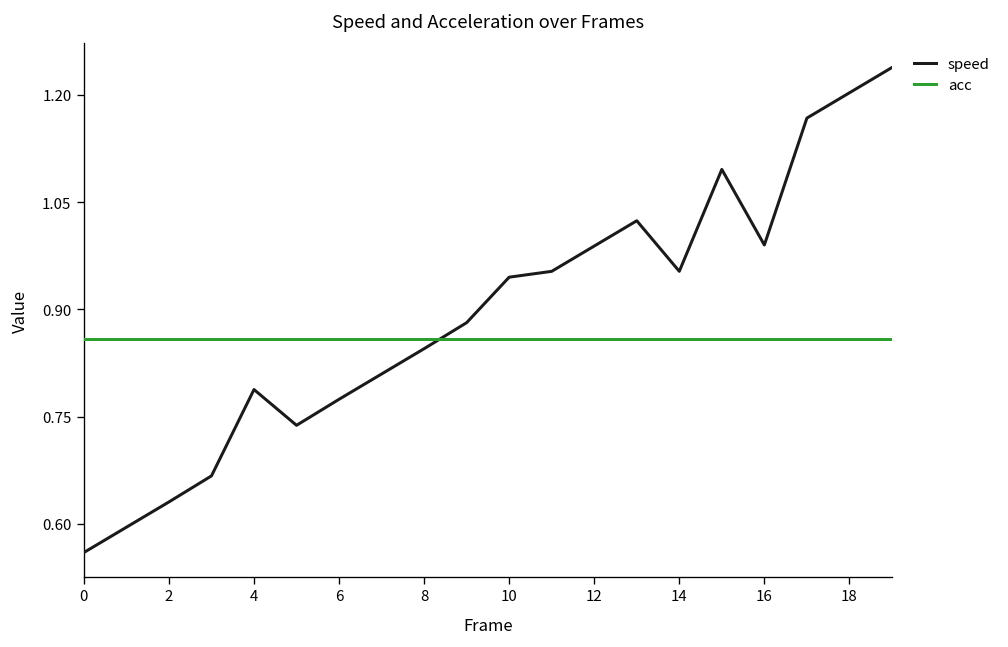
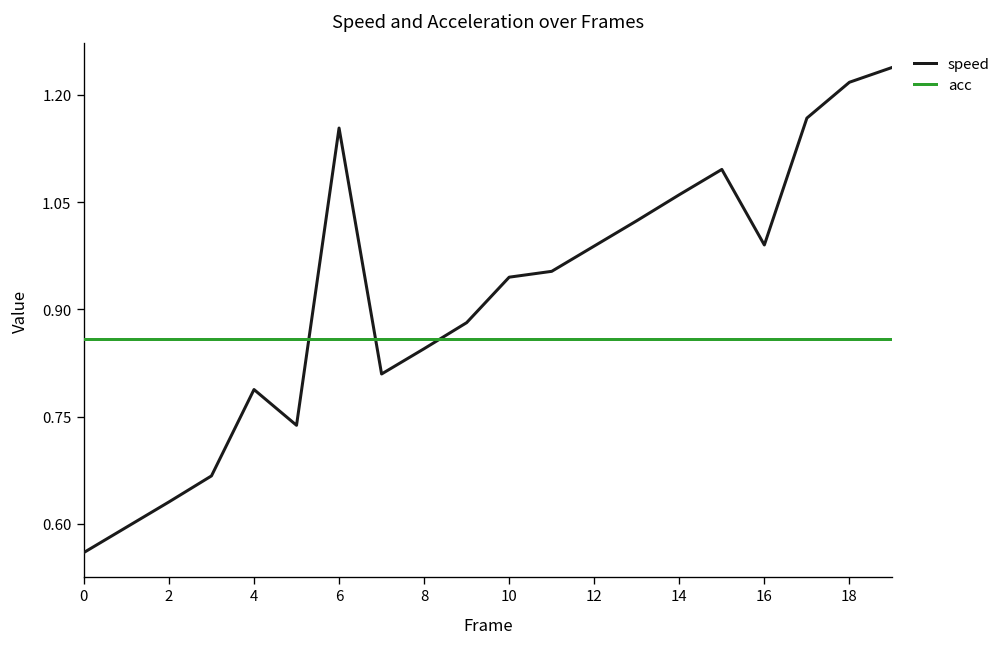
speed, 6: 0.77 -> 1.15
speed, 14: 0.95 -> 1.06
speed, 18: 1.20 -> 1.22
